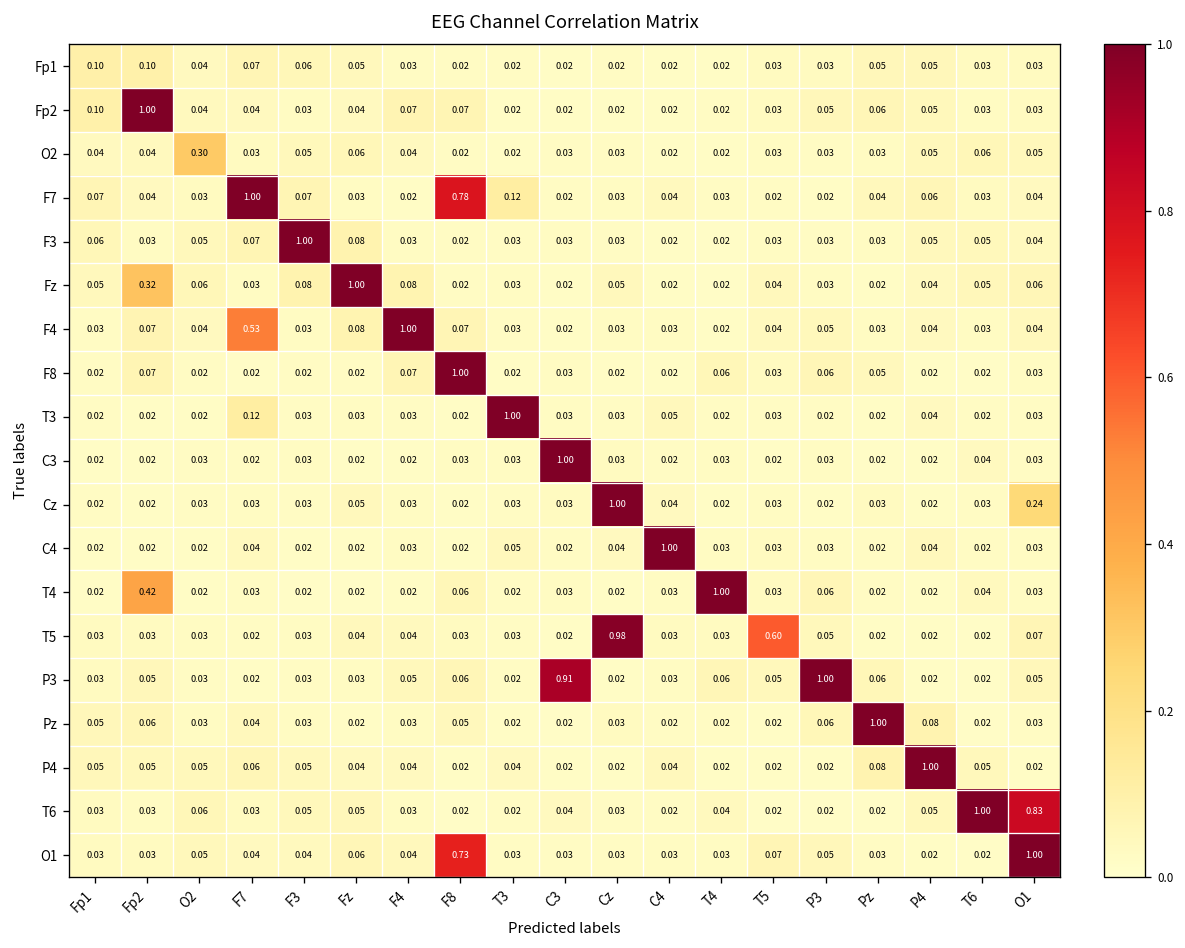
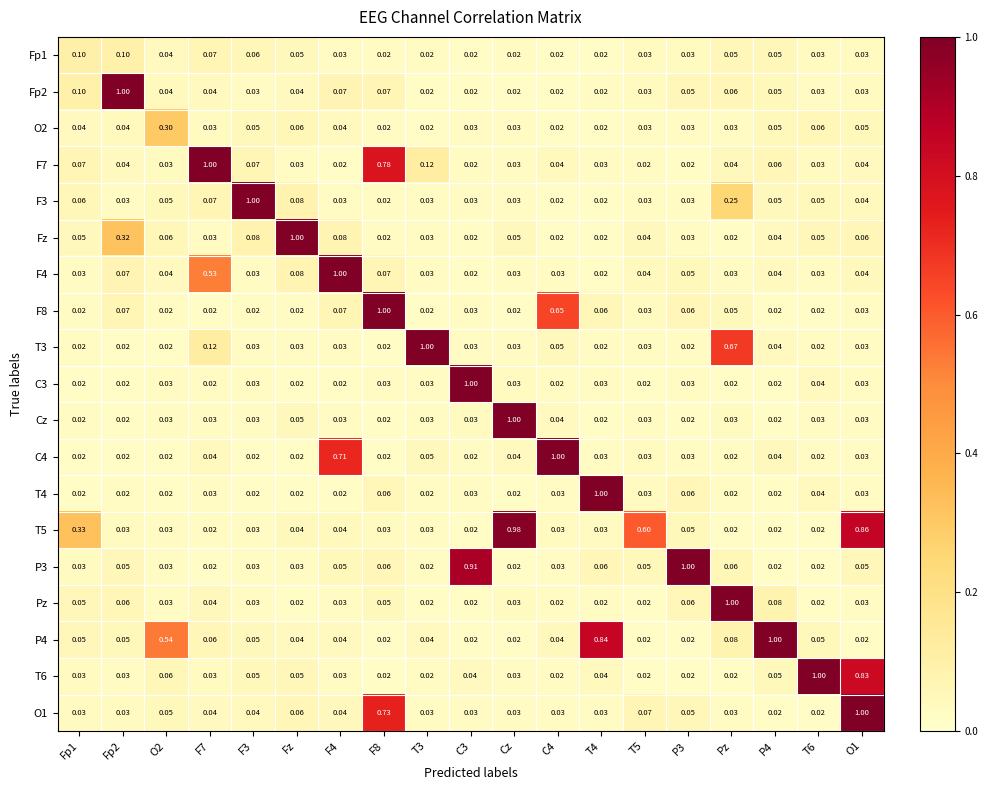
F3, Pz: 0.03 -> 0.25
F8, C4: 0.02 -> 0.65
T3, Pz: 0.02 -> 0.67
Cz, O1: 0.24 -> 0.03
C4, F4: 0.03 -> 0.71
T4, Fp2: 0.42 -> 0.02
T5, Fp1: 0.03 -> 0.33
T5, O1: 0.07 -> 0.86
P4, O2: 0.05 -> 0.54
P4, T4: 0.02 -> 0.84
